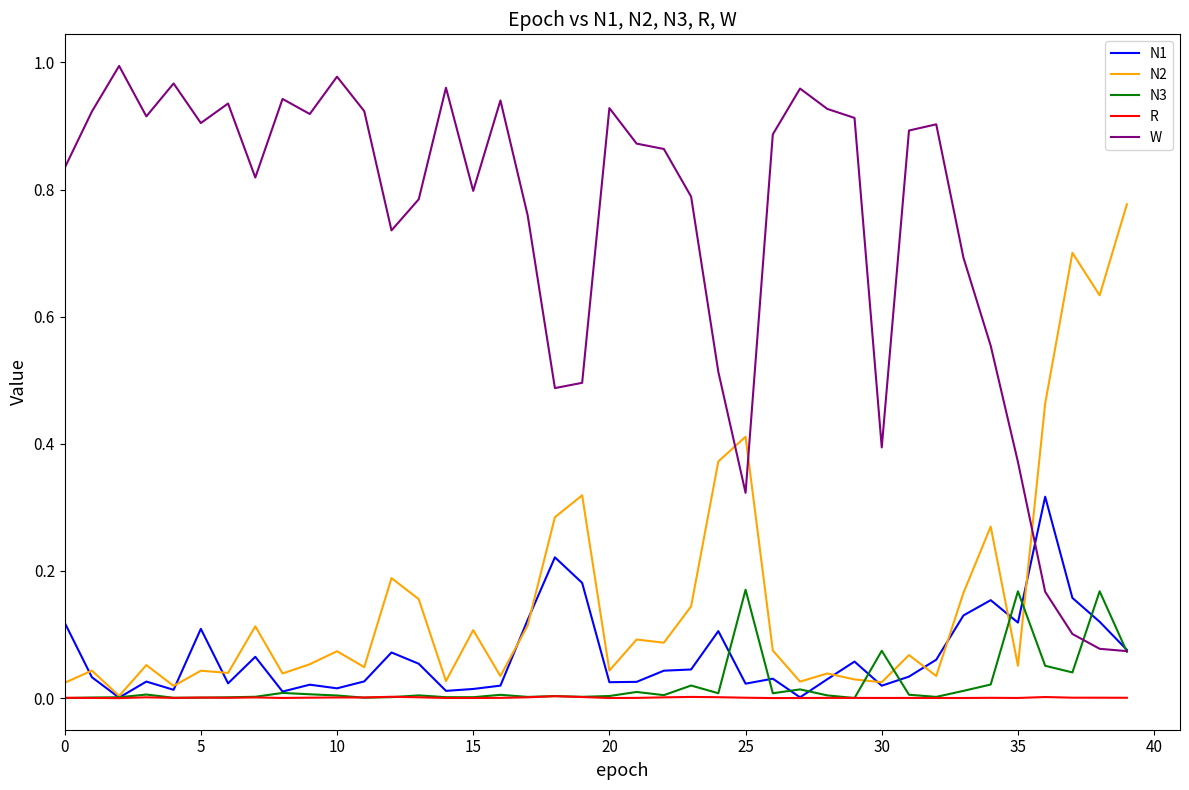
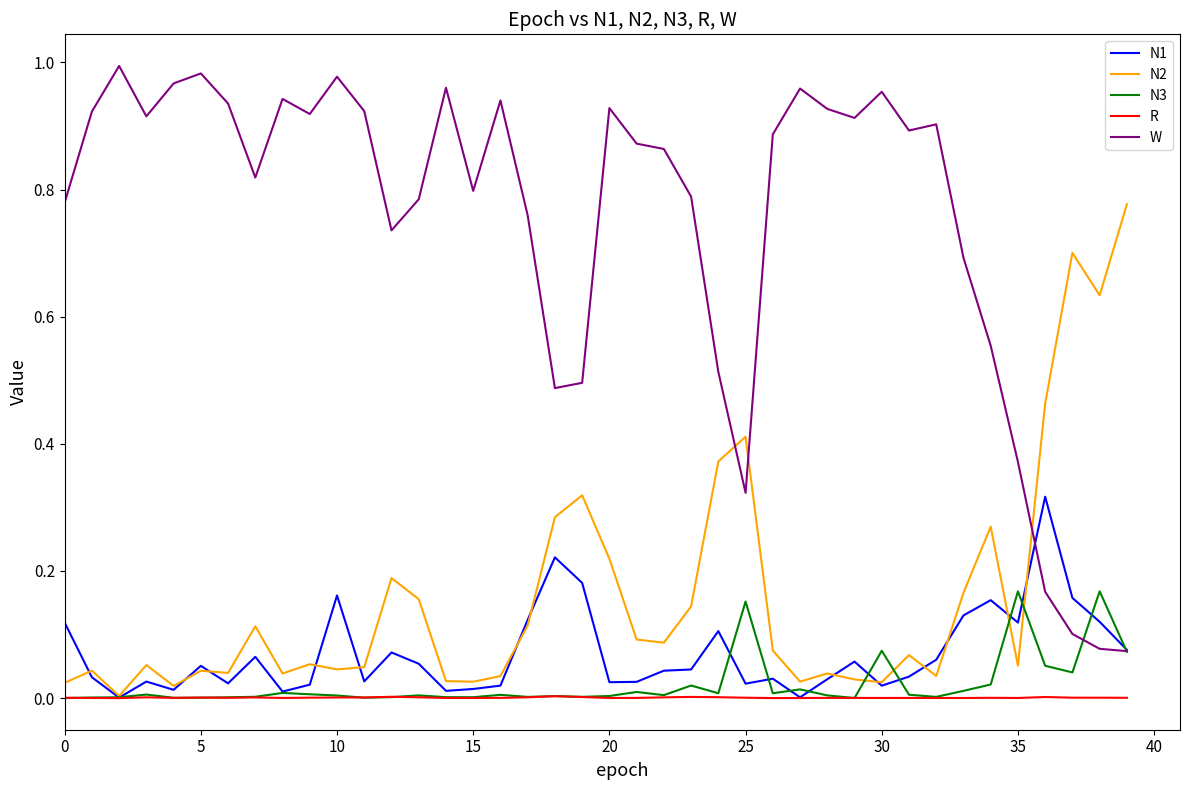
W, 0: 0.83 -> 0.78
N1, 5: 0.11 -> 0.05
W, 5: 0.90 -> 0.98
N1, 10: 0.02 -> 0.16
N2, 10: 0.07 -> 0.05
N2, 15: 0.11 -> 0.03
N2, 20: 0.04 -> 0.22
N3, 25: 0.17 -> 0.15
W, 30: 0.39 -> 0.95
